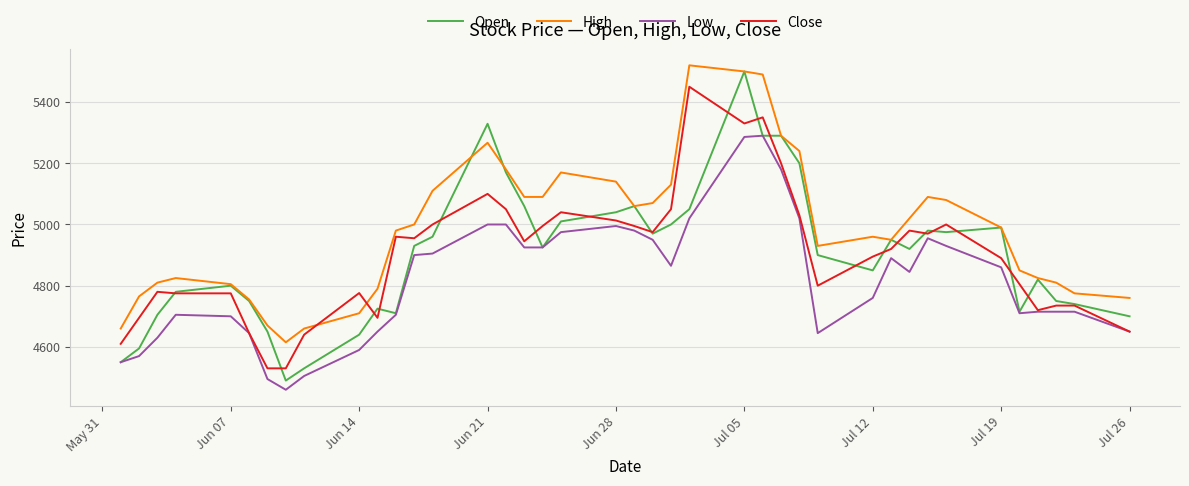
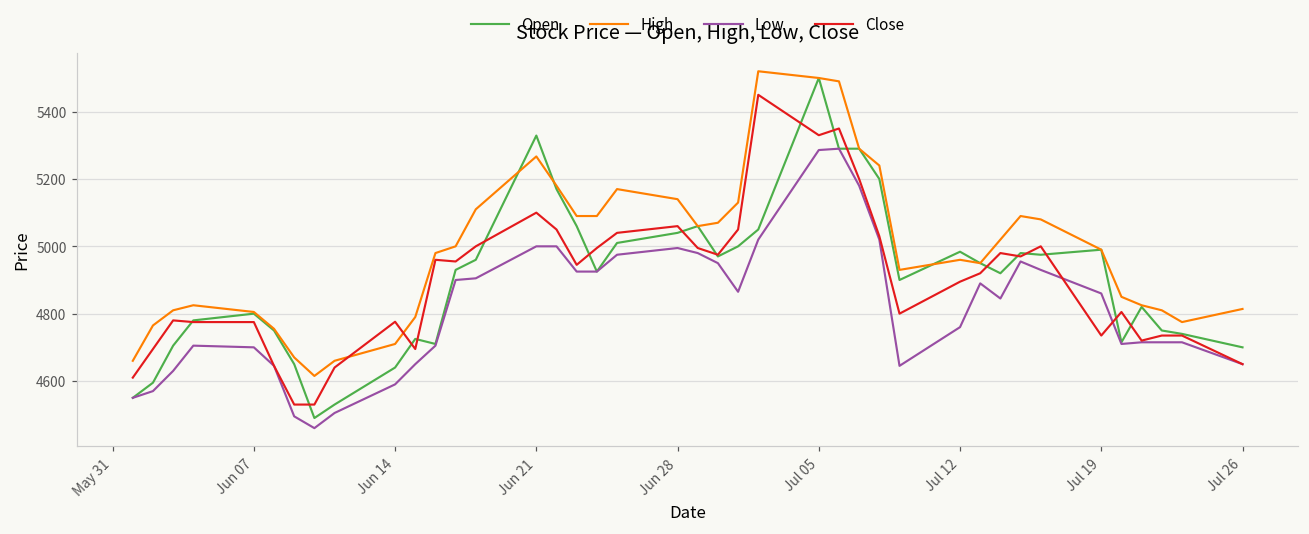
Close, Jun 28: 5010 -> 5060
Open, Jul 12: 4850 -> 4980
Close, Jul 19: 4890 -> 4740
High, Jul 26: 4760 -> 4810
